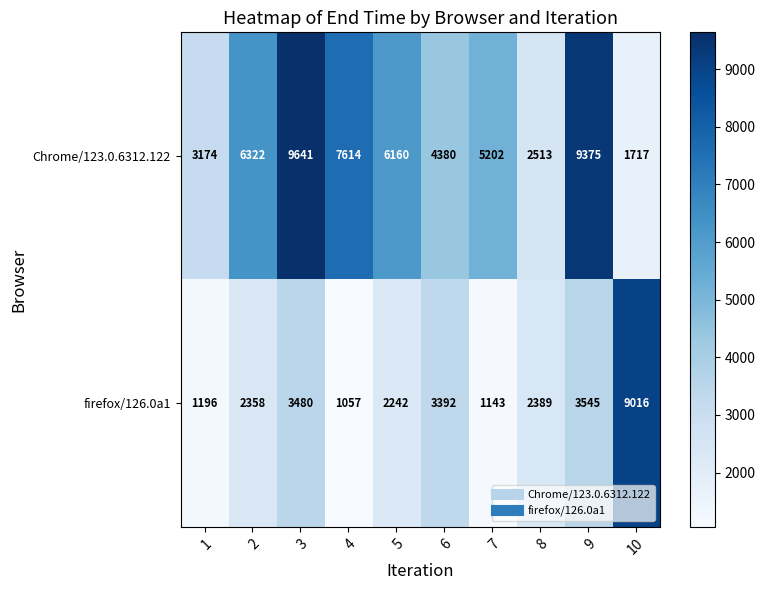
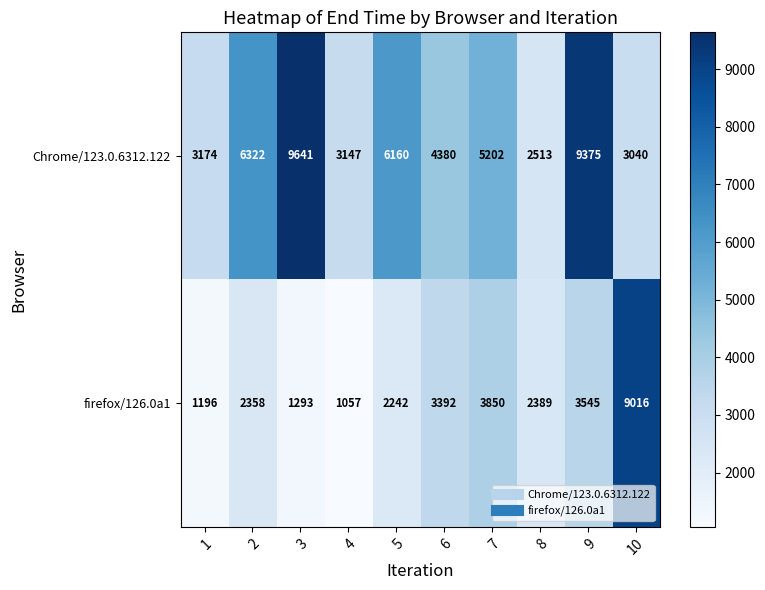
Chrome/123.0.6312.122, 4: 7614 -> 3147
Chrome/123.0.6312.122, 10: 1717 -> 3040
firefox/126.0a1, 3: 3480 -> 1293
firefox/126.0a1, 7: 1143 -> 3850
